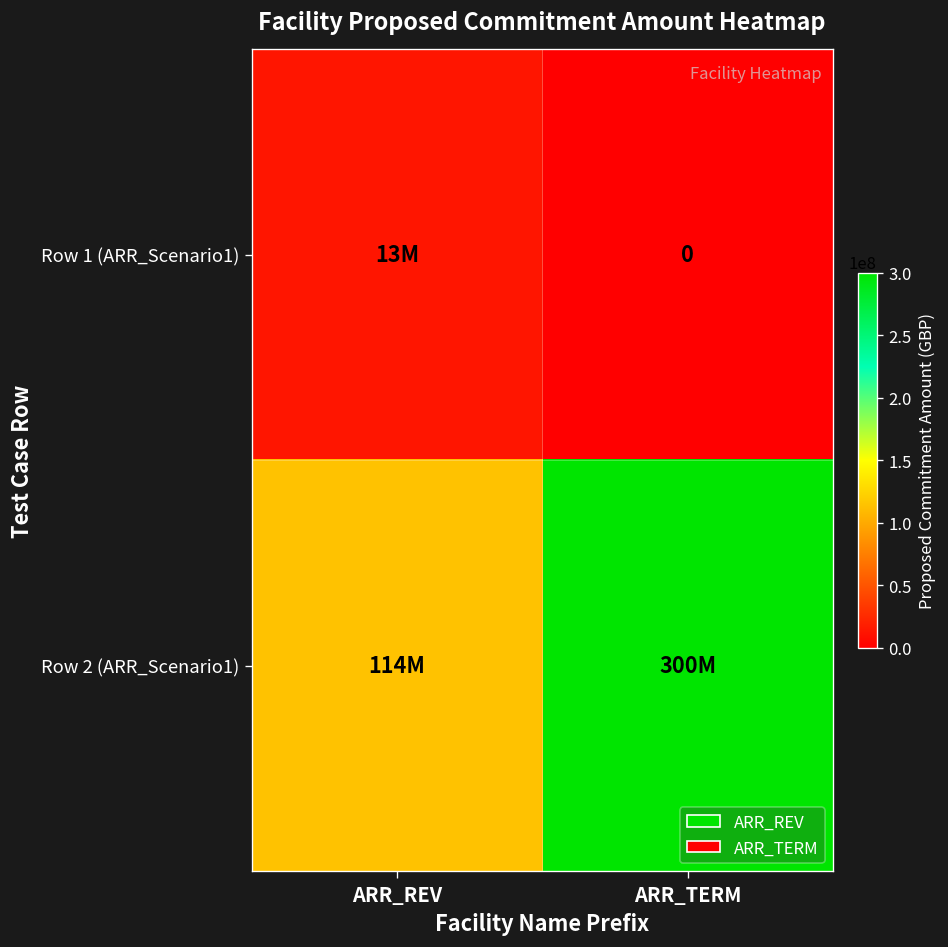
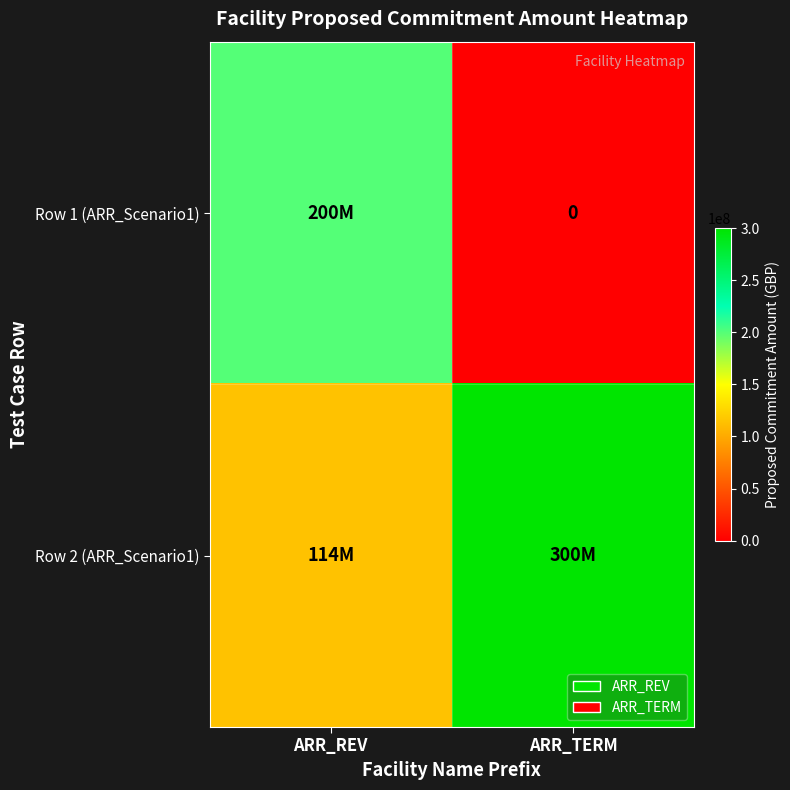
Row 1 (ARR_Scenario1), ARR_REV: 13M -> 200M
